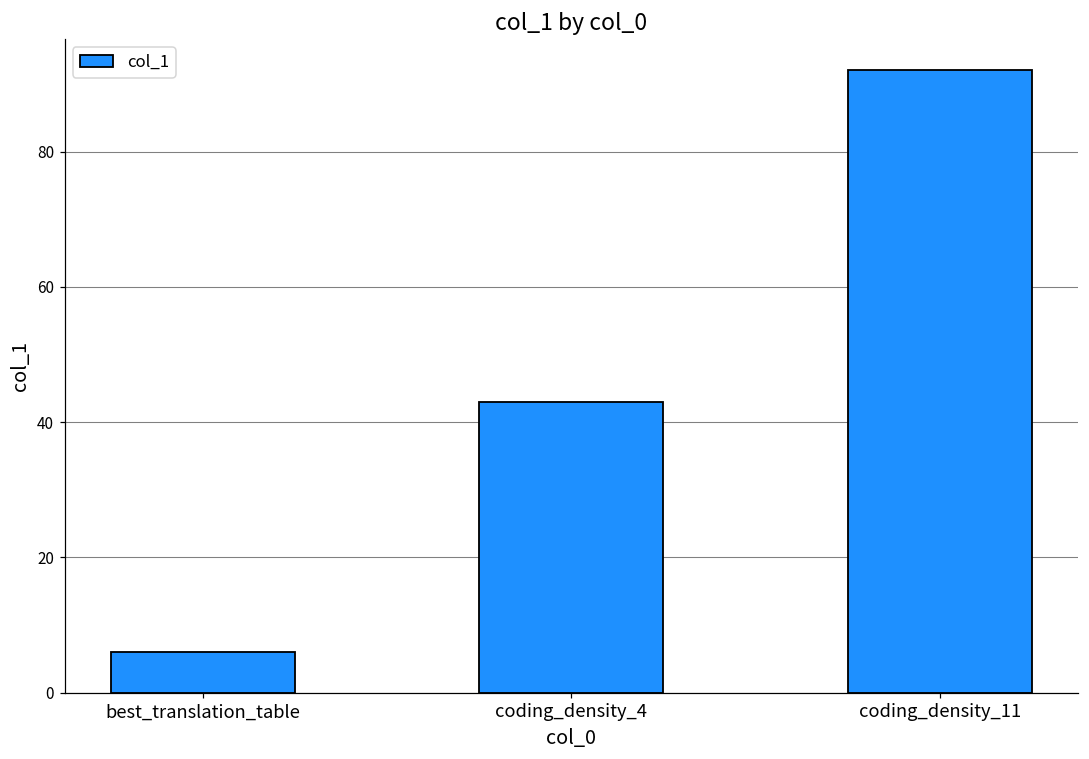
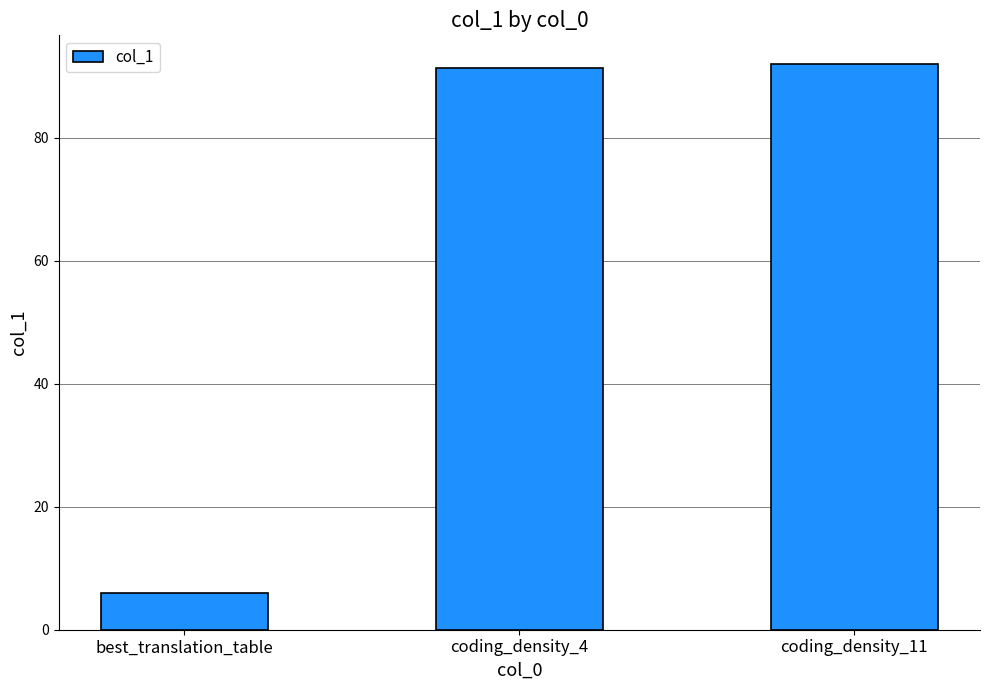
coding_density_4: 43 -> 91
